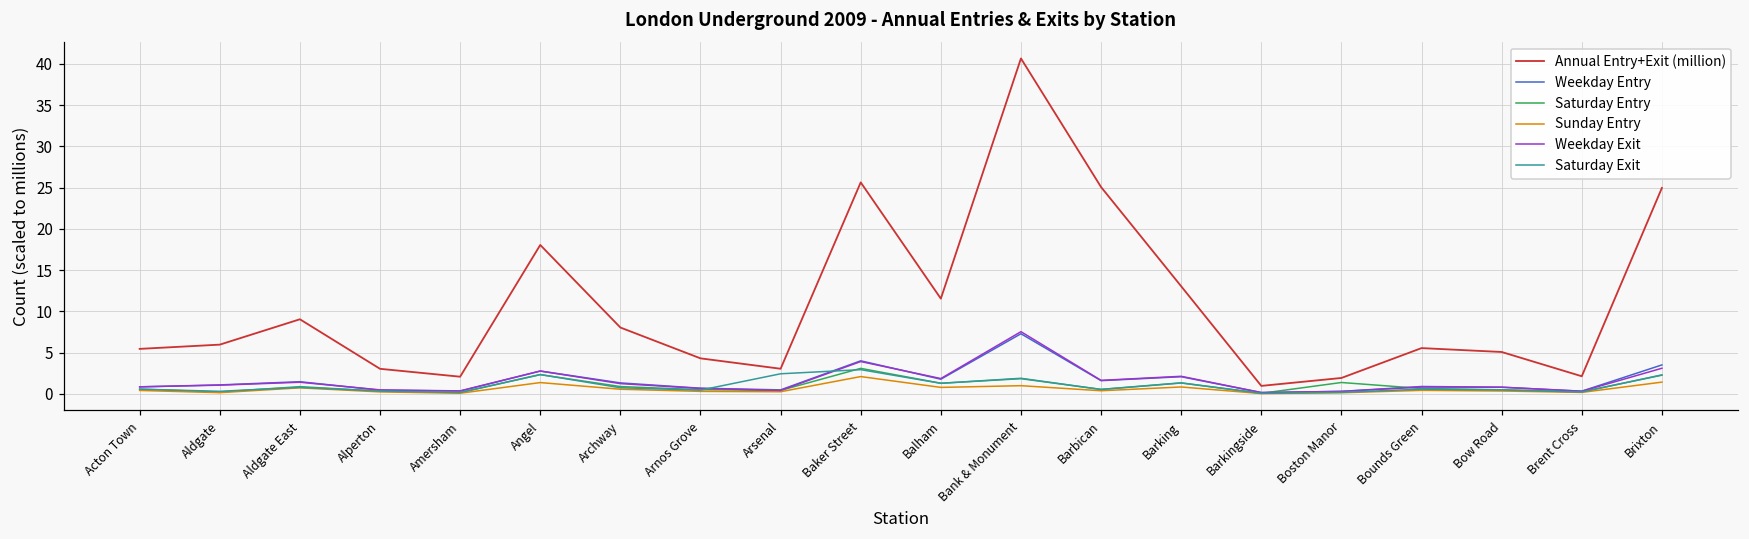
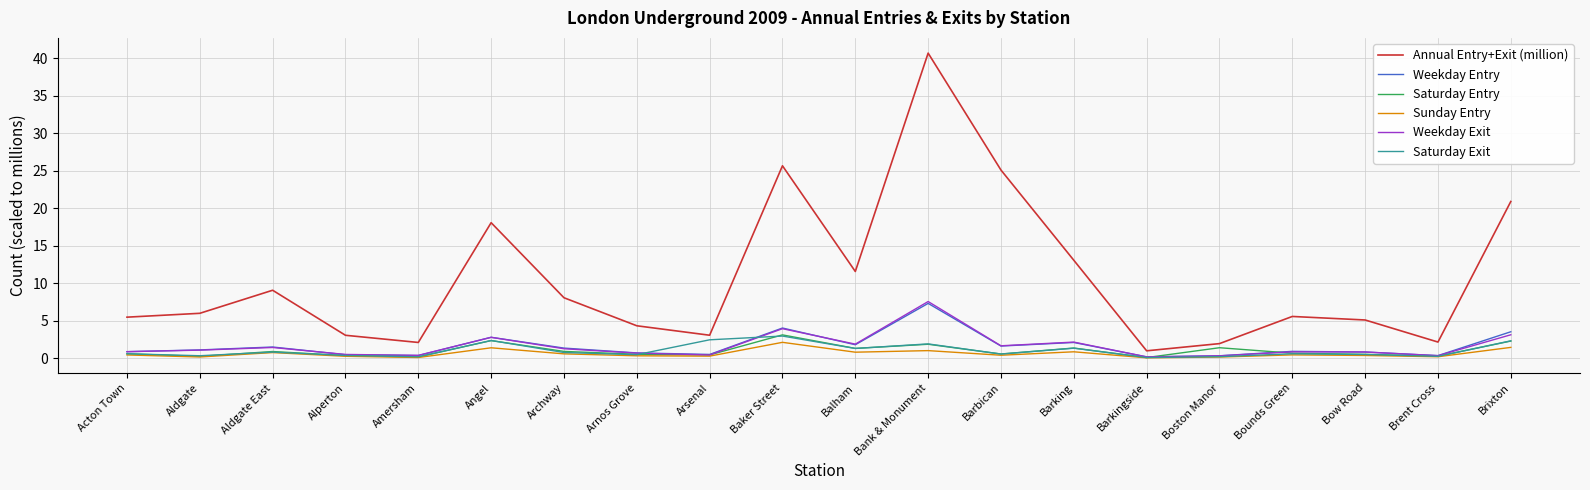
Annual Entry+Exit (million), Brixton: 25 -> 21
